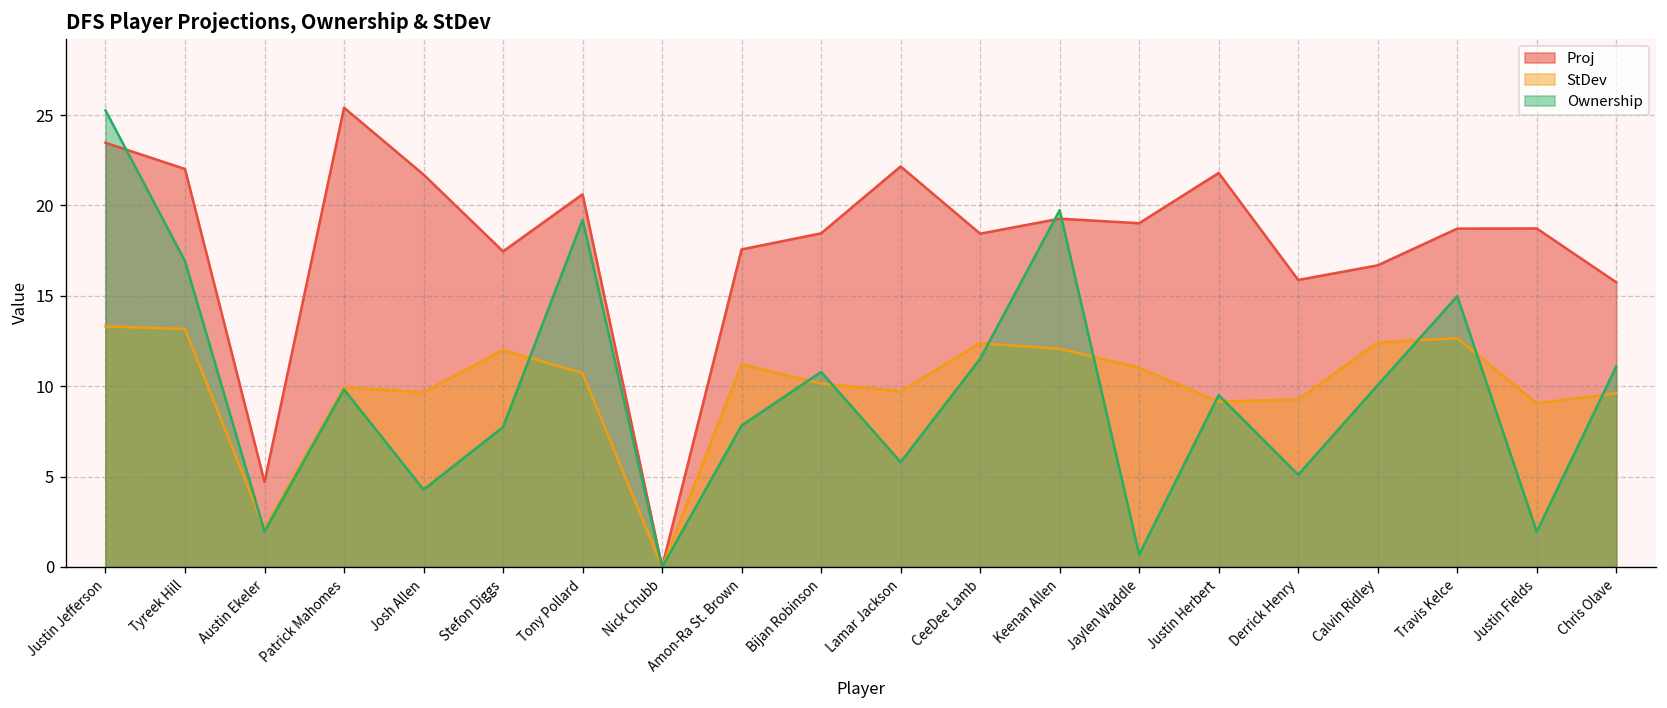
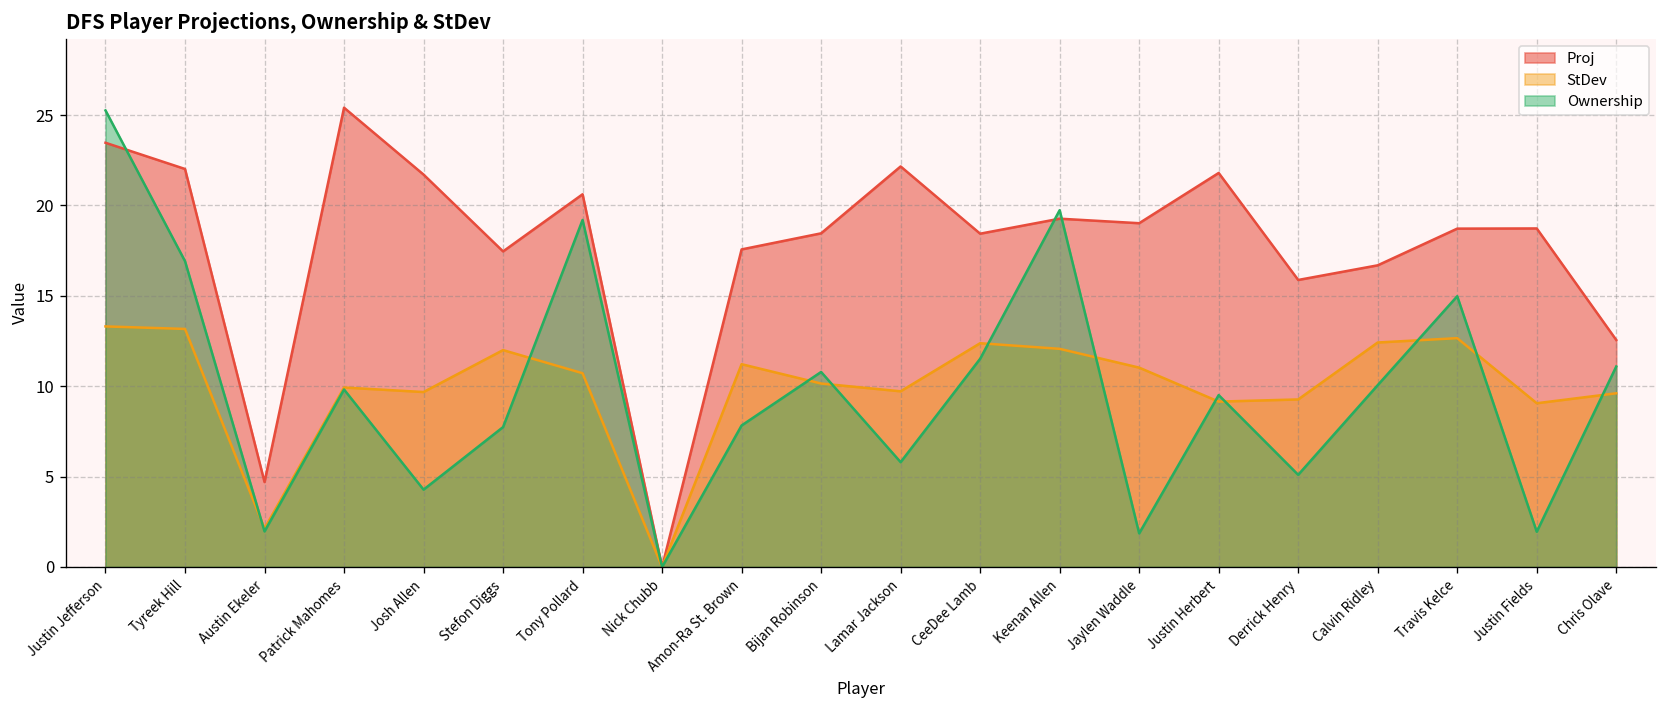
Ownership, Jaylen Waddle: 0.7 -> 1.9
Proj, Chris Olave: 15.8 -> 12.6
